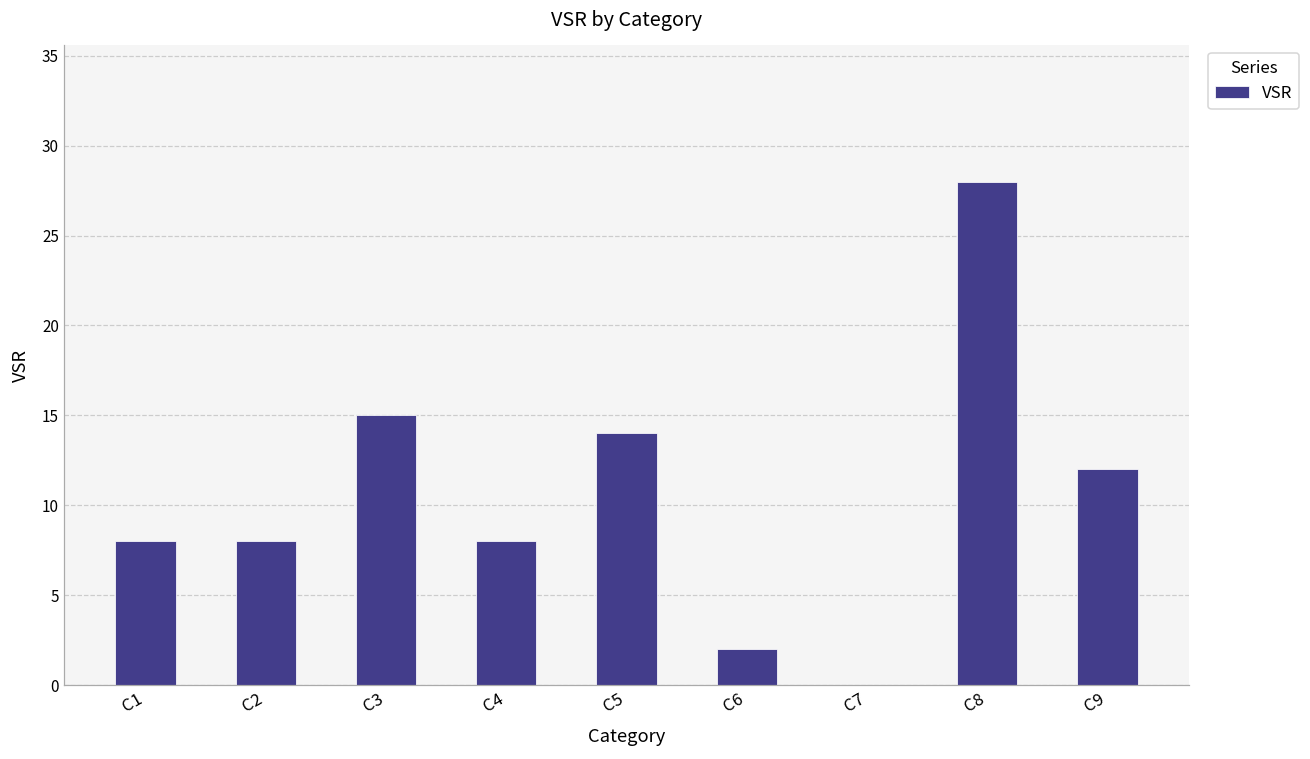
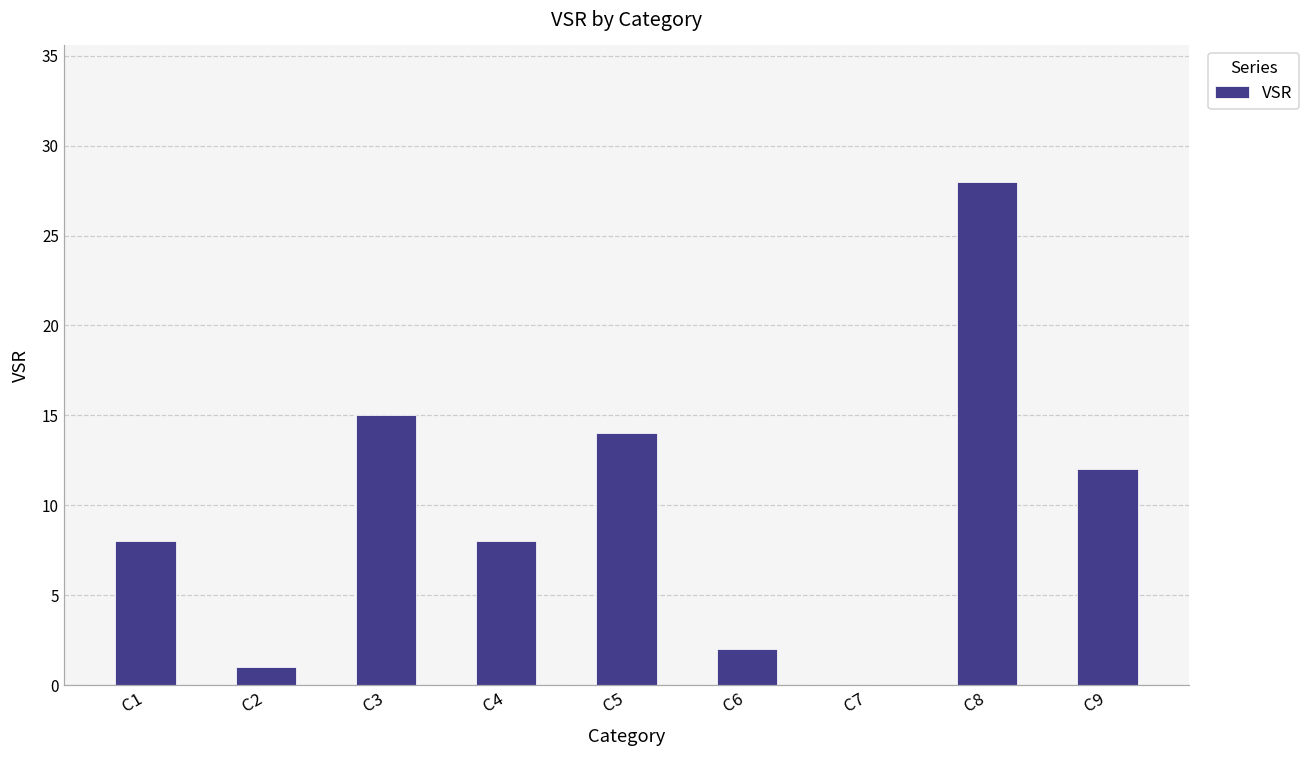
C2: 8 -> 1
